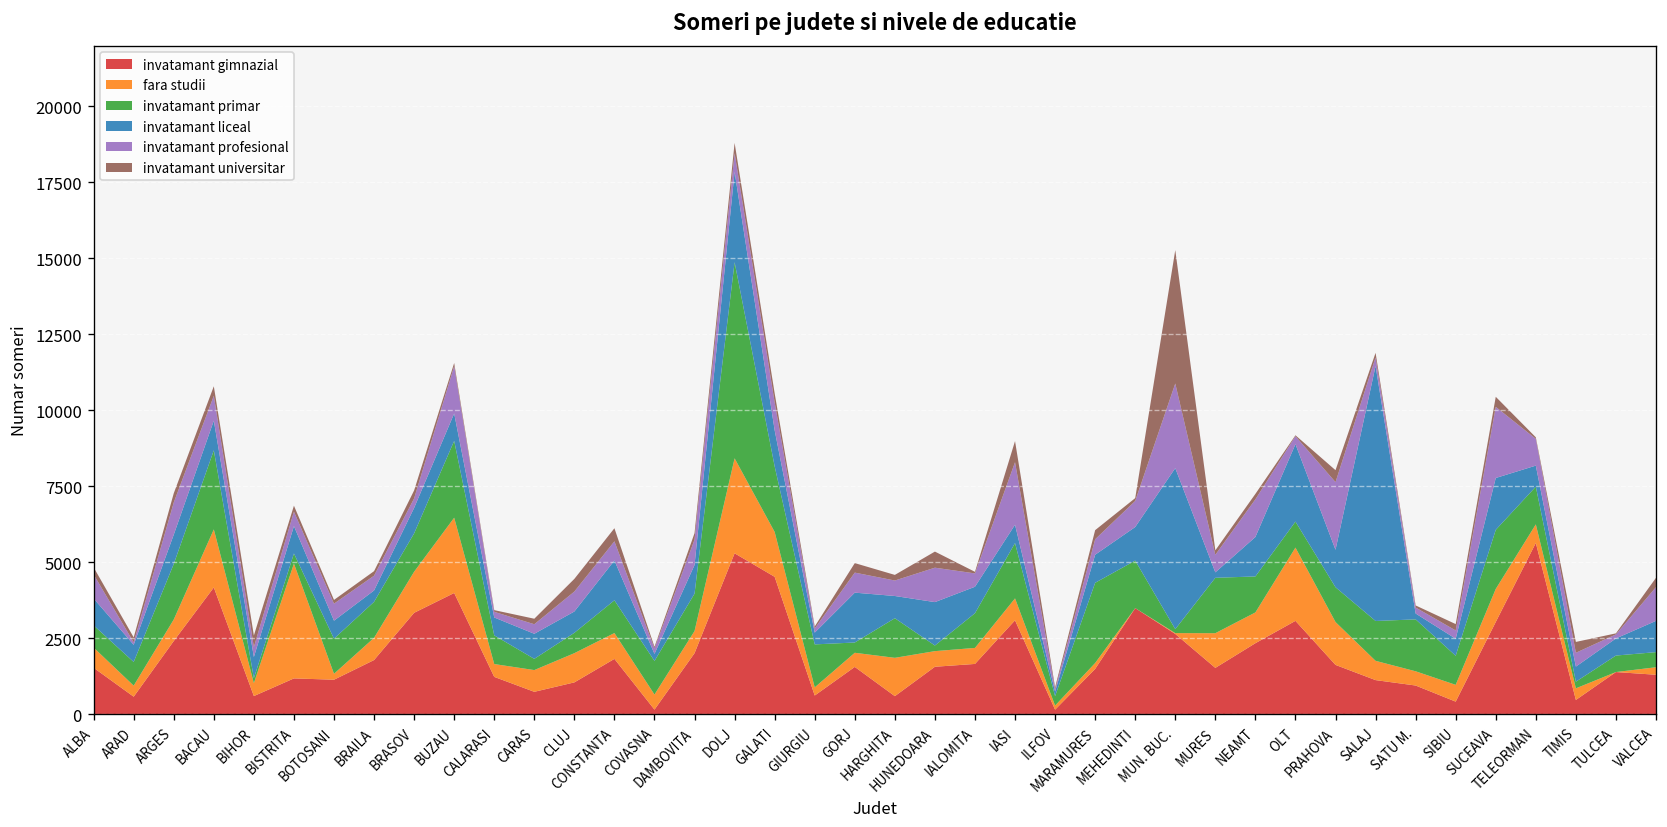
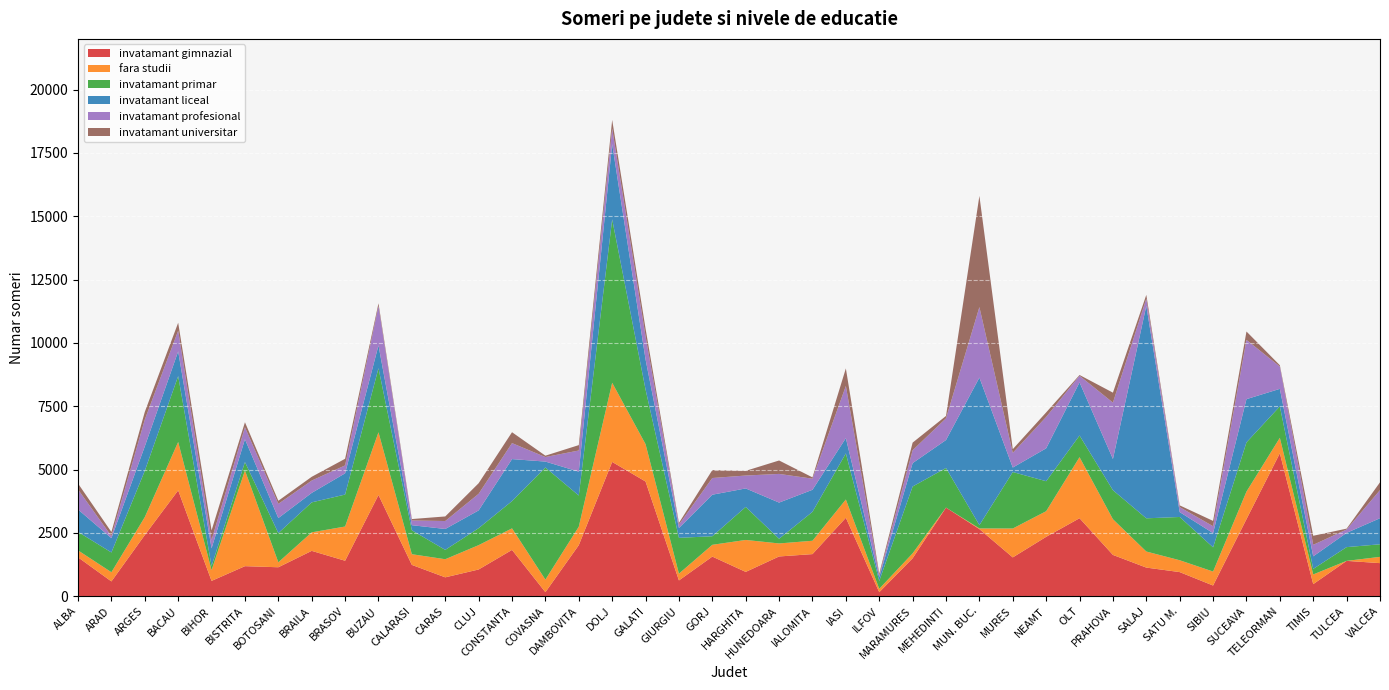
fara studii, ALBA: 700 -> 300
invatamant gimnazial, BRASOV: 3300 -> 1400
invatamant liceal, CALARASI: 600 -> 200
invatamant liceal, CONSTANTA: 1300 -> 1700
invatamant primar, COVASNA: 1100 -> 4400
invatamant gimnazial, HARGHITA: 600 -> 1000
invatamant liceal, MUN. BUC.: 5300 -> 5800
invatamant primar, MURES: 1800 -> 2200
invatamant liceal, OLT: 2500 -> 2100
